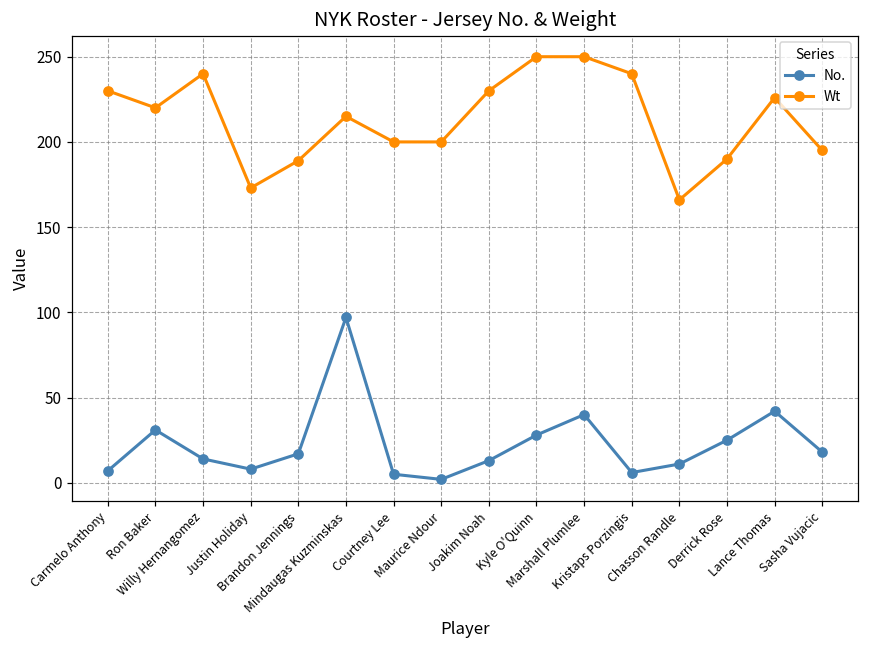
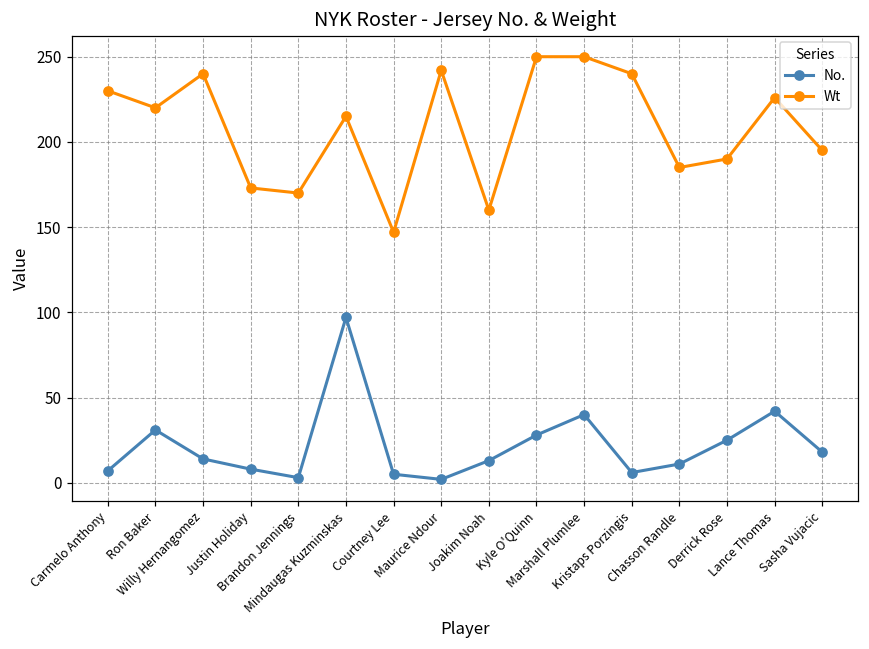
No., Brandon Jennings: 17 -> 3
Wt, Brandon Jennings: 189 -> 170
Wt, Courtney Lee: 200 -> 147
Wt, Maurice Ndour: 200 -> 242
Wt, Joakim Noah: 230 -> 160
Wt, Chasson Randle: 166 -> 185
